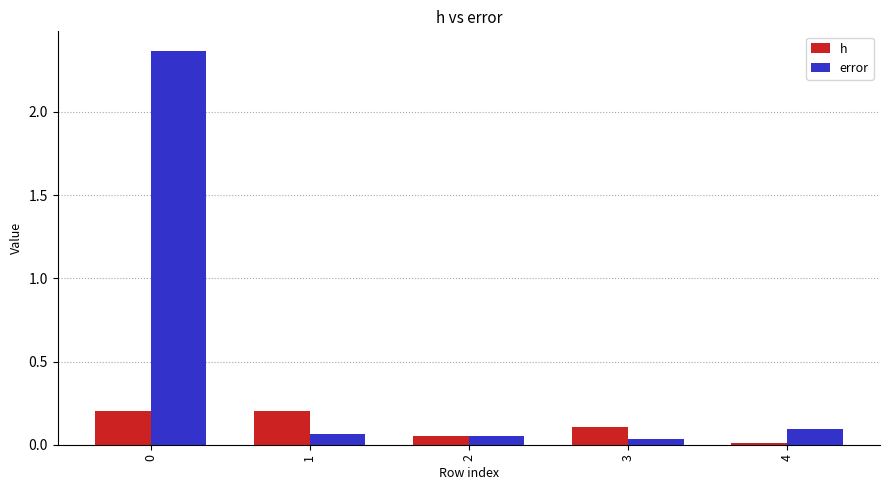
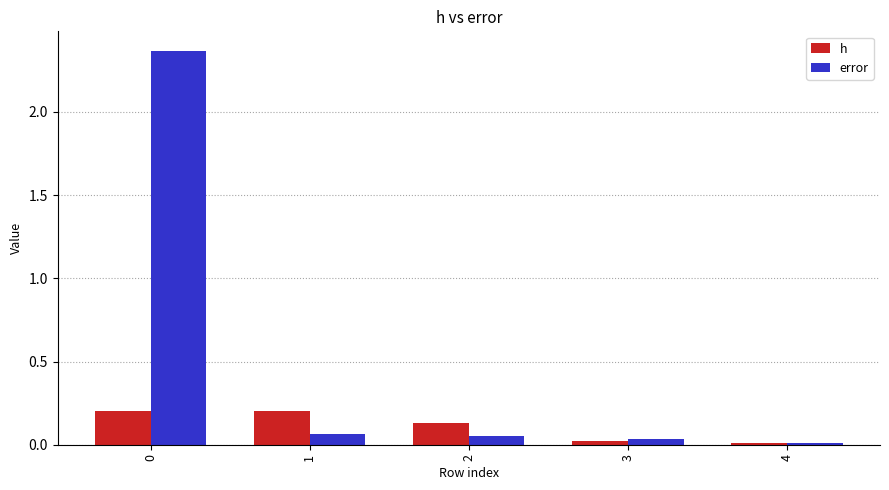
h, 2: 0.05 -> 0.13
h, 3: 0.11 -> 0.03
error, 4: 0.10 -> 0.01
